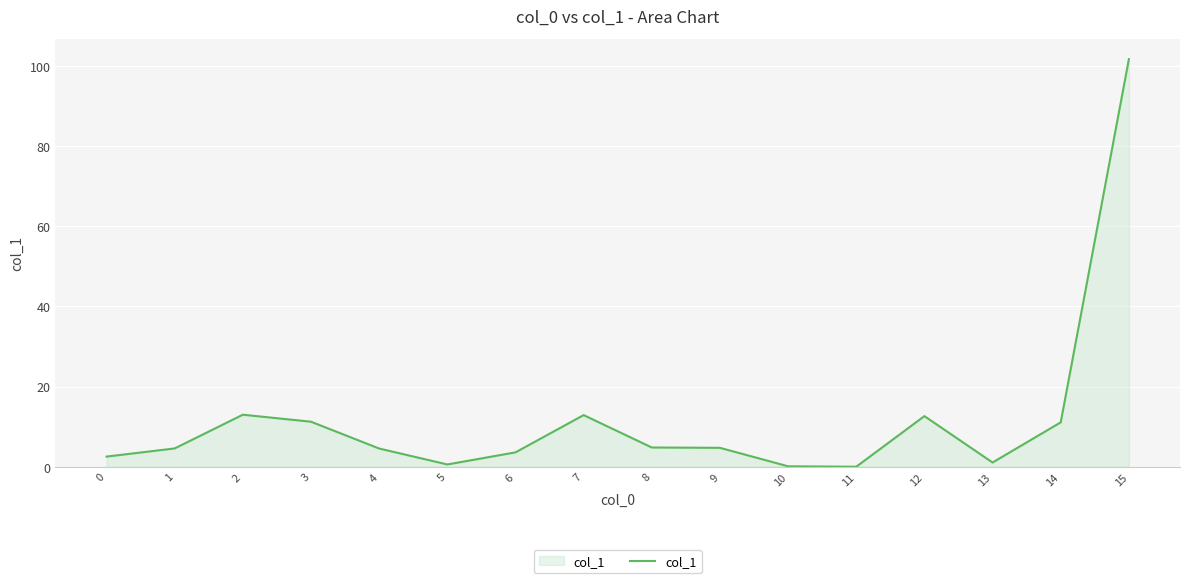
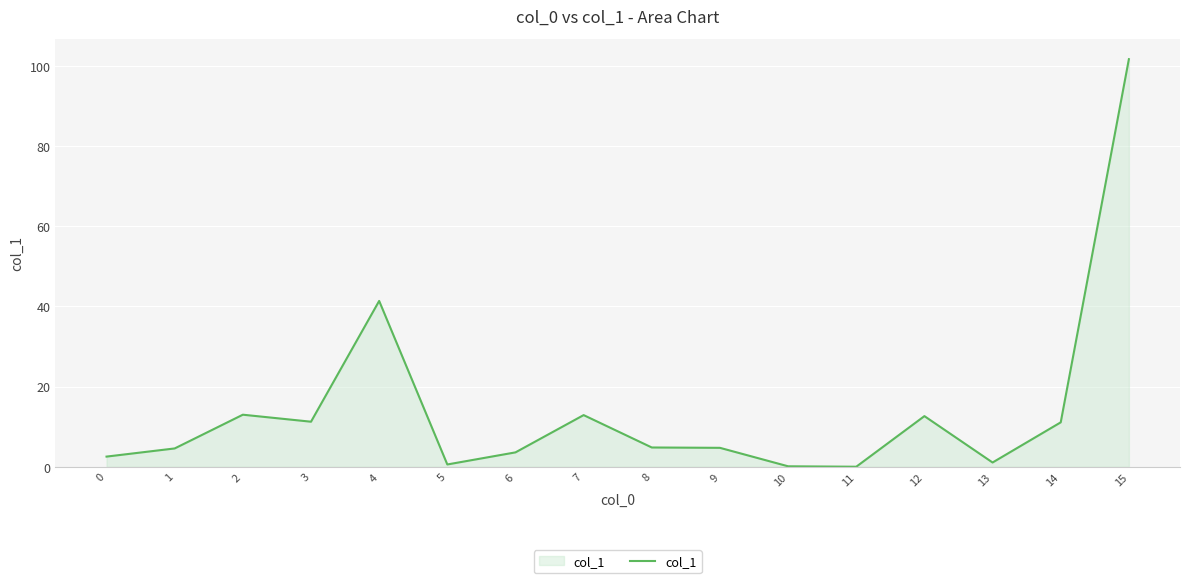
4: 5 -> 41
